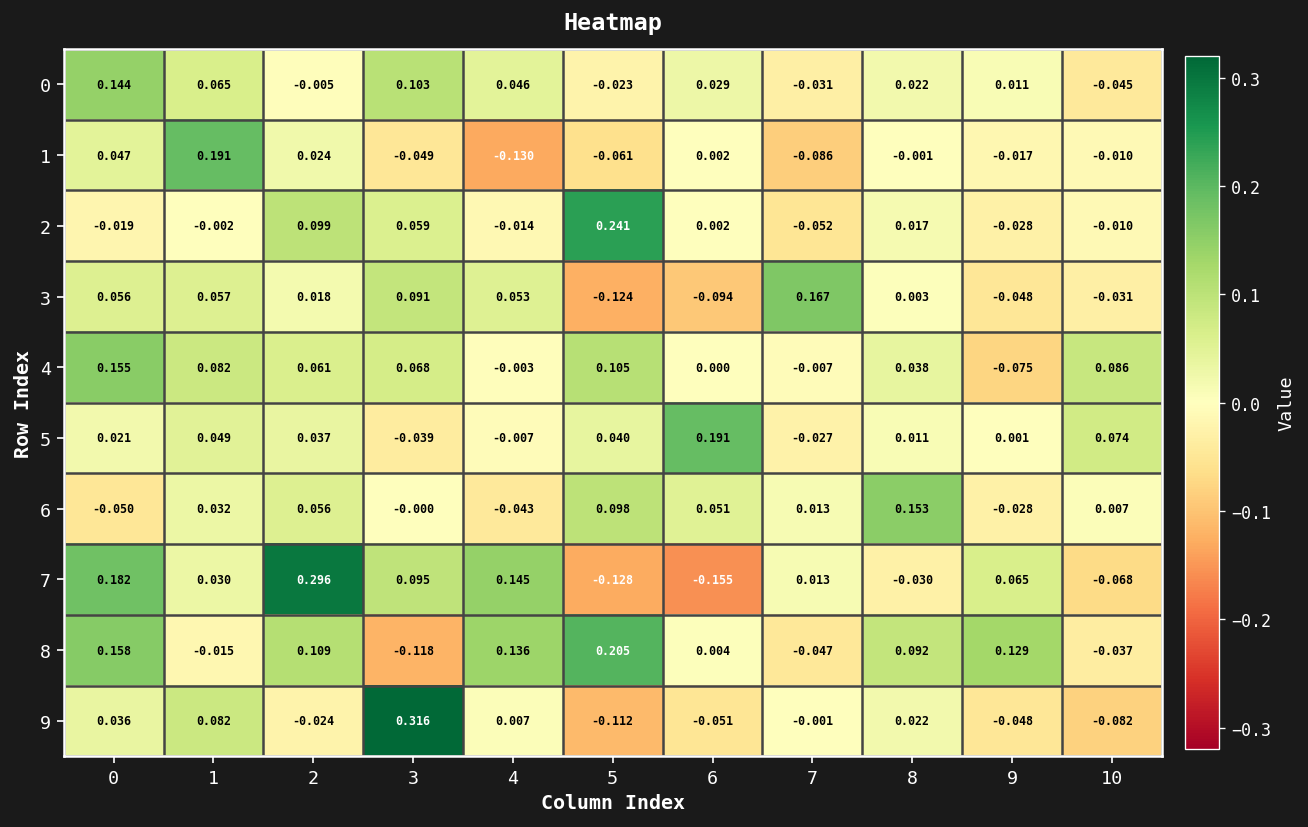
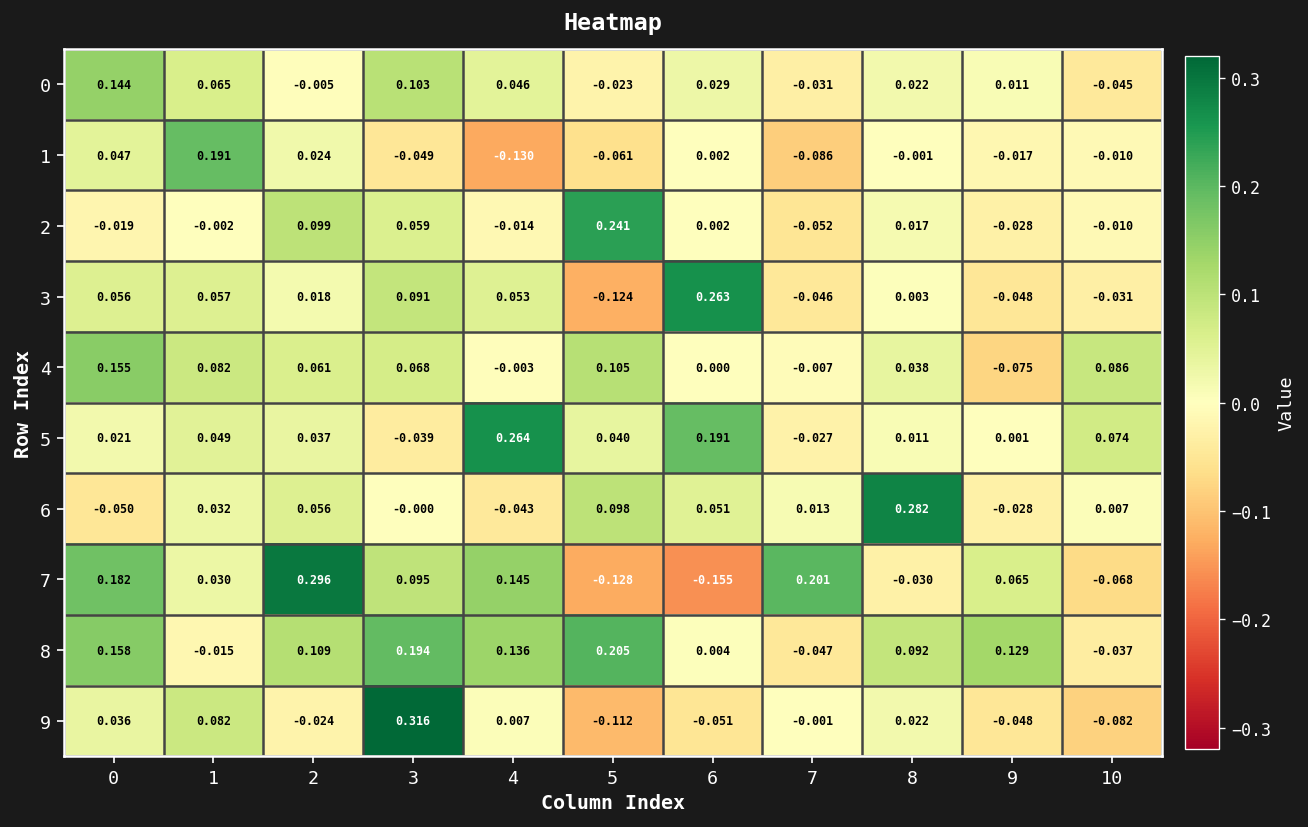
3, 6: -0.094 -> 0.263
3, 7: 0.167 -> -0.046
5, 4: -0.007 -> 0.264
6, 8: 0.153 -> 0.282
7, 7: 0.013 -> 0.201
8, 3: -0.118 -> 0.194
